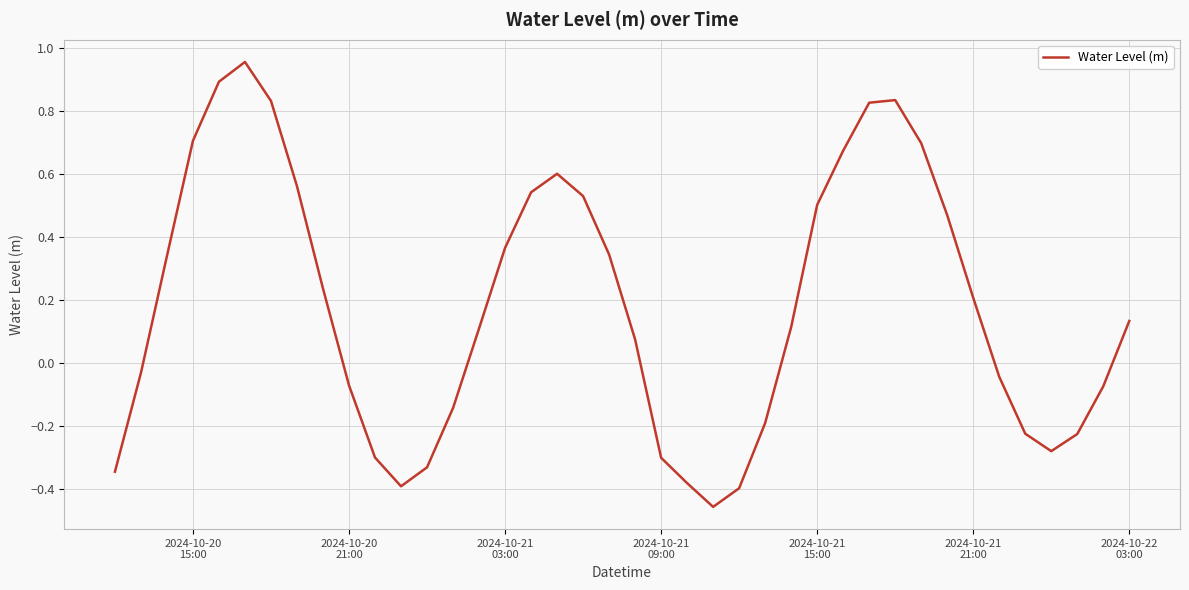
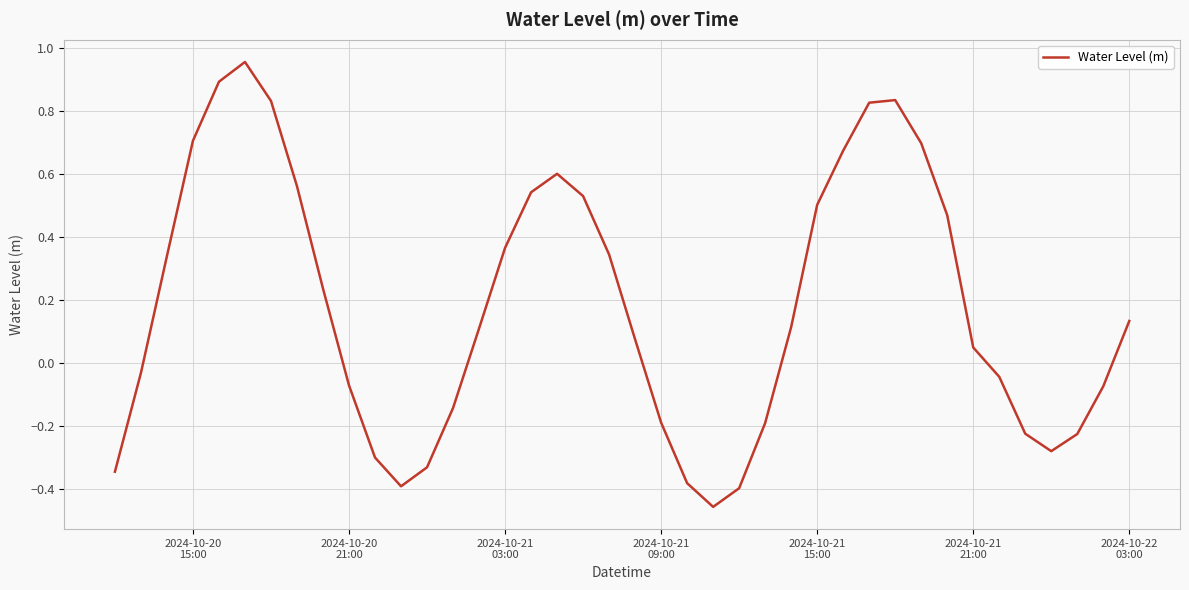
2024-10-21 09:00: -0.30 -> -0.19
2024-10-21 21:00: 0.21 -> 0.05
